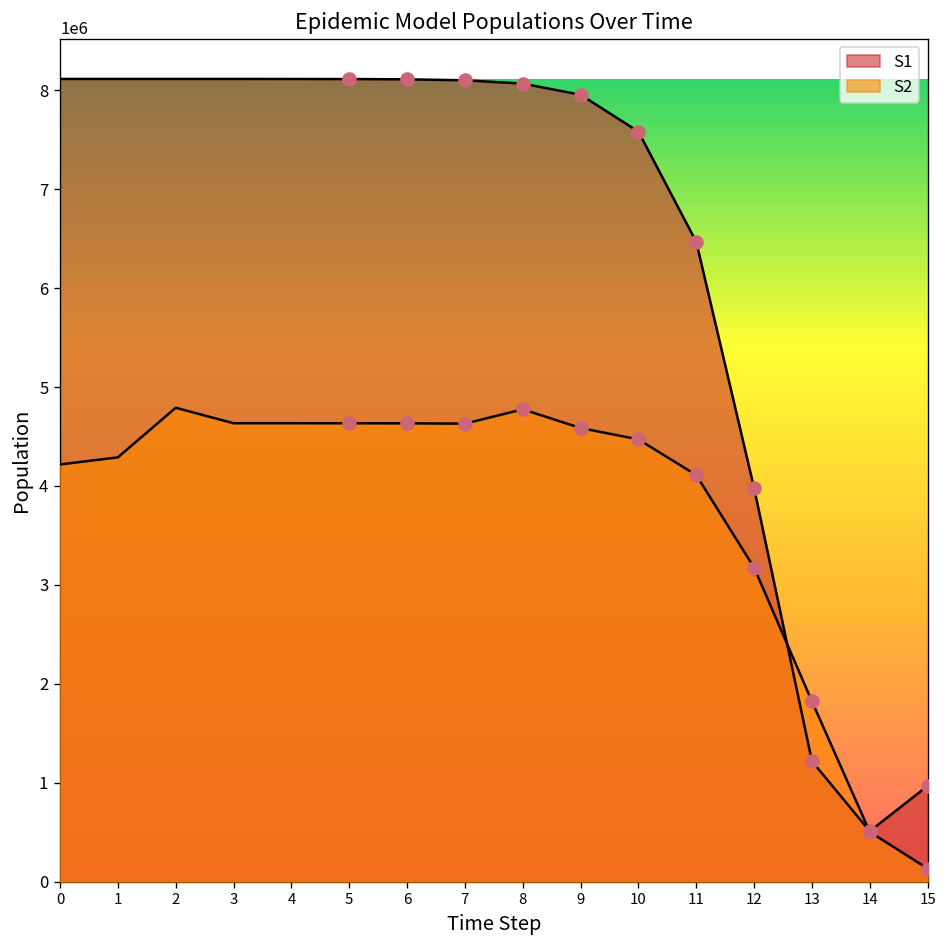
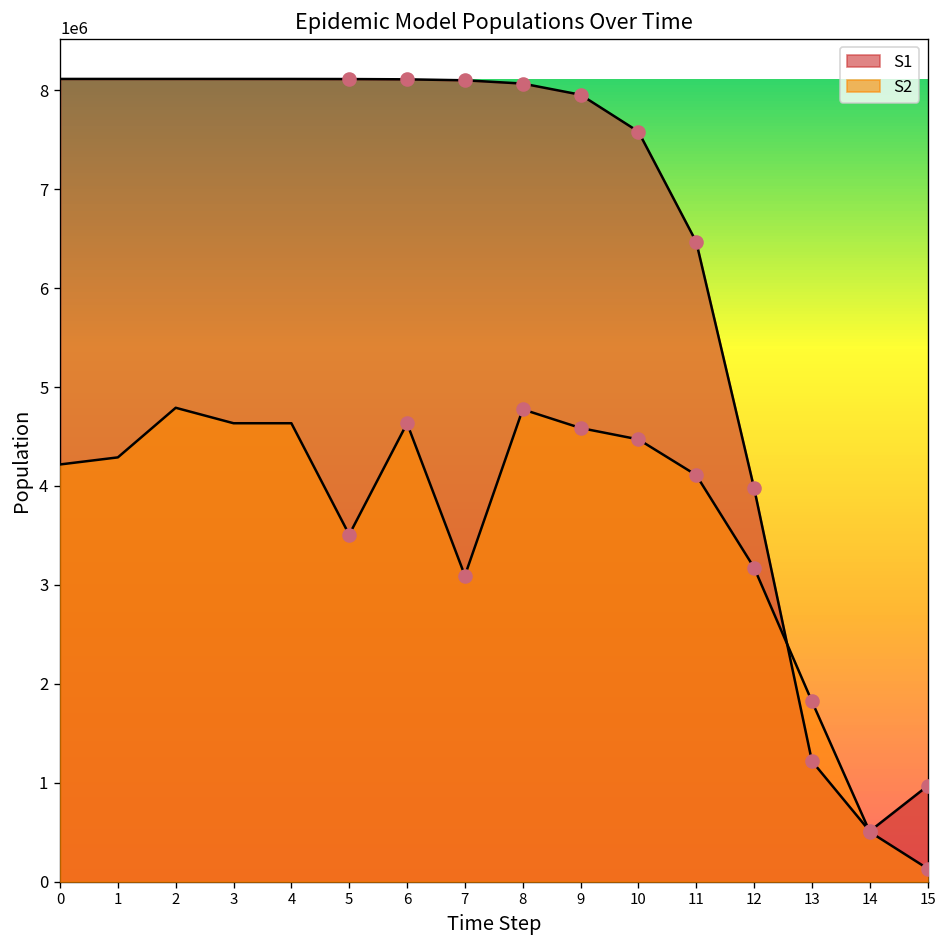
S2, 5: 4600000 -> 3500000
S2, 7: 4600000 -> 3100000
